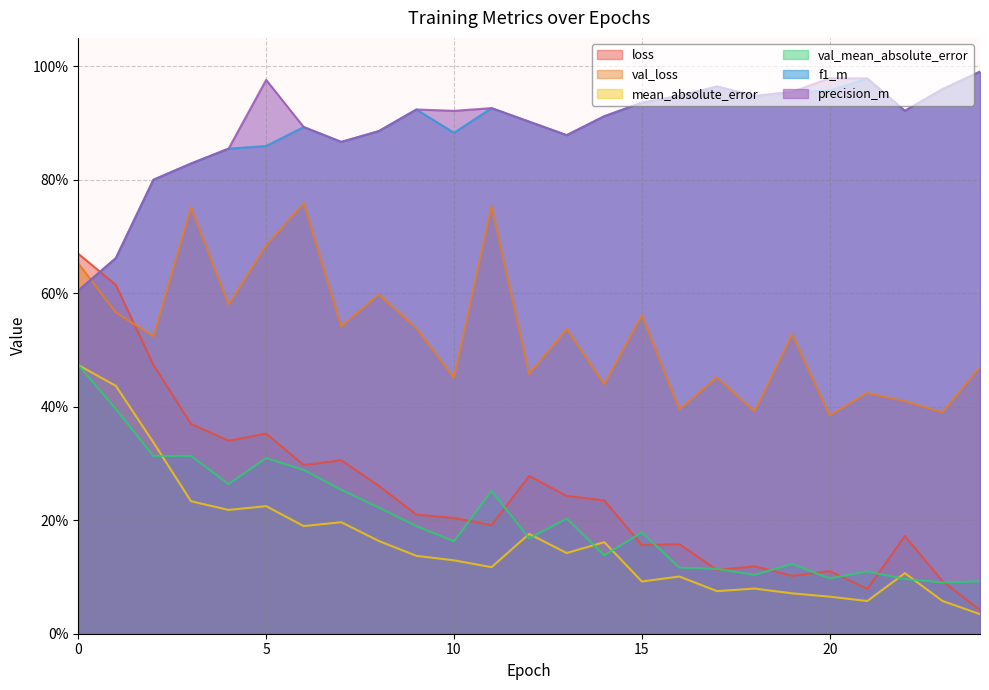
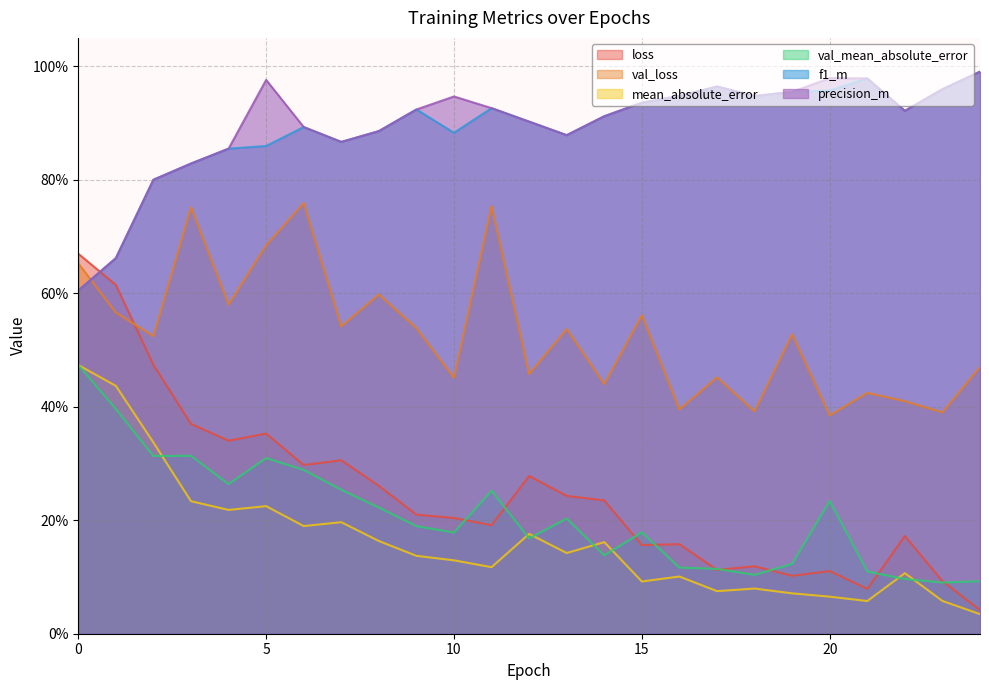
val_mean_absolute_error, 10: 16% -> 18%
precision_m, 10: 92% -> 95%
val_mean_absolute_error, 20: 10% -> 23%
